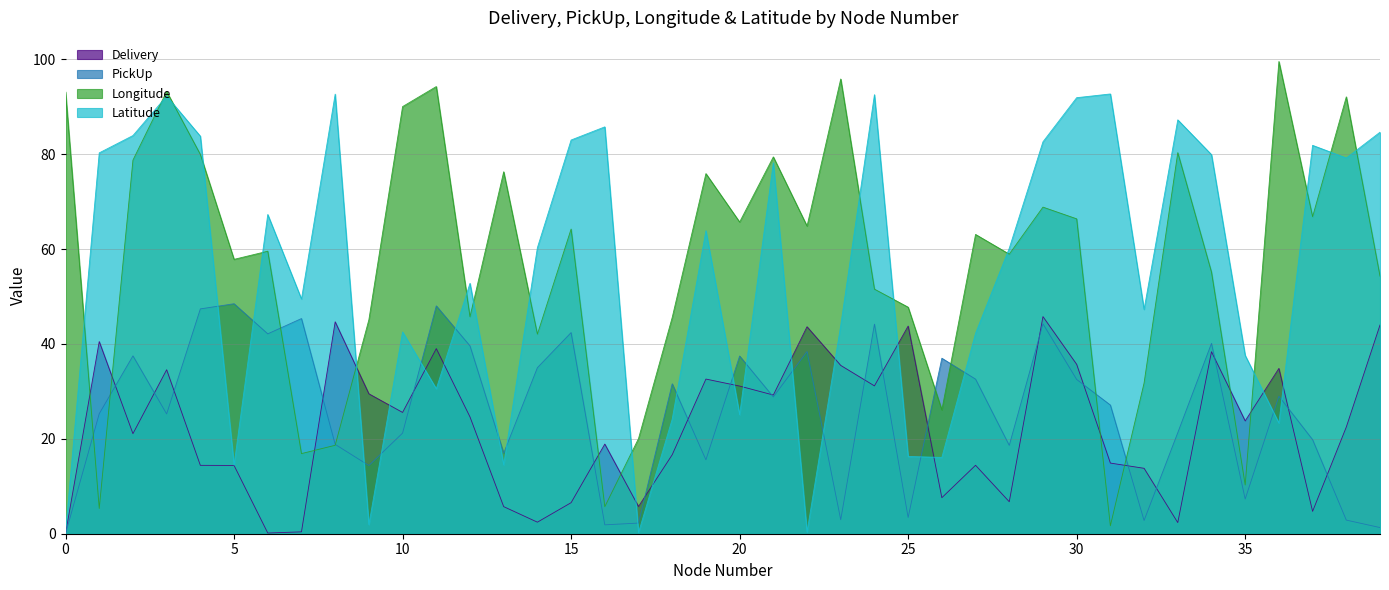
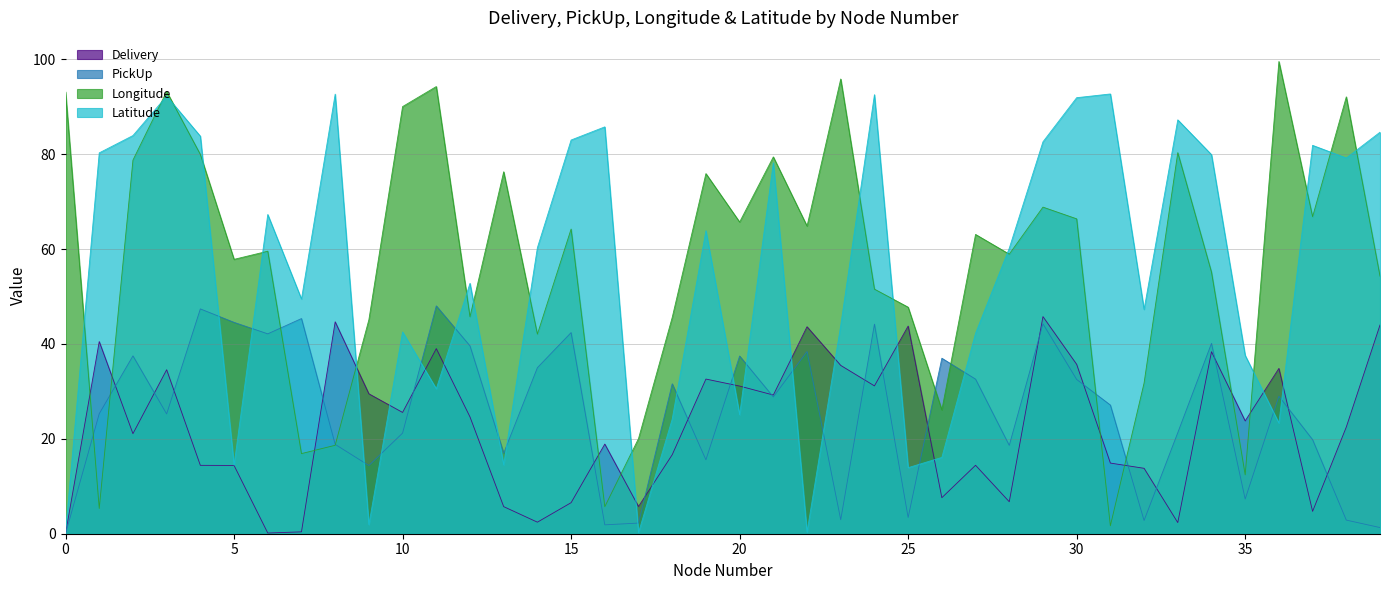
PickUp, 5: 48 -> 45
Latitude, 25: 16 -> 14
Longitude, 35: 10 -> 12
